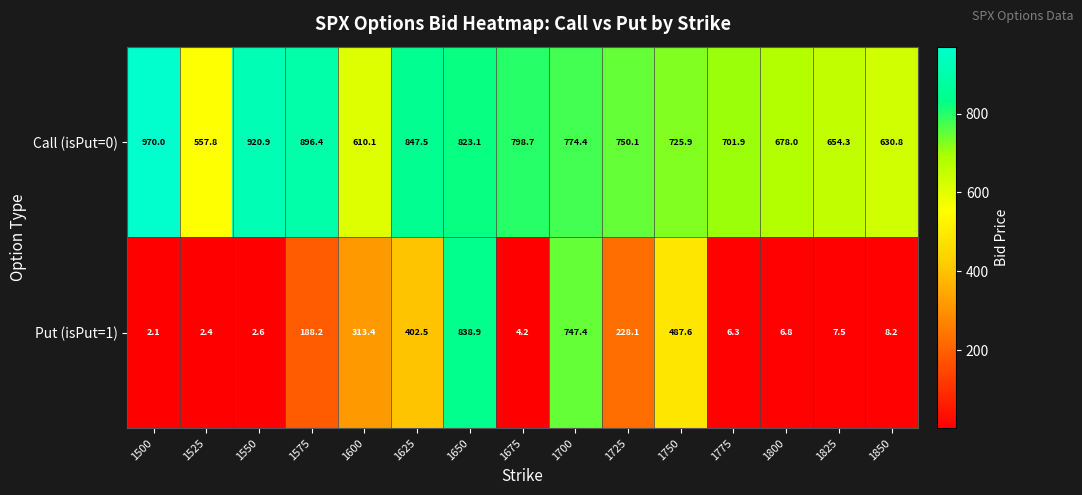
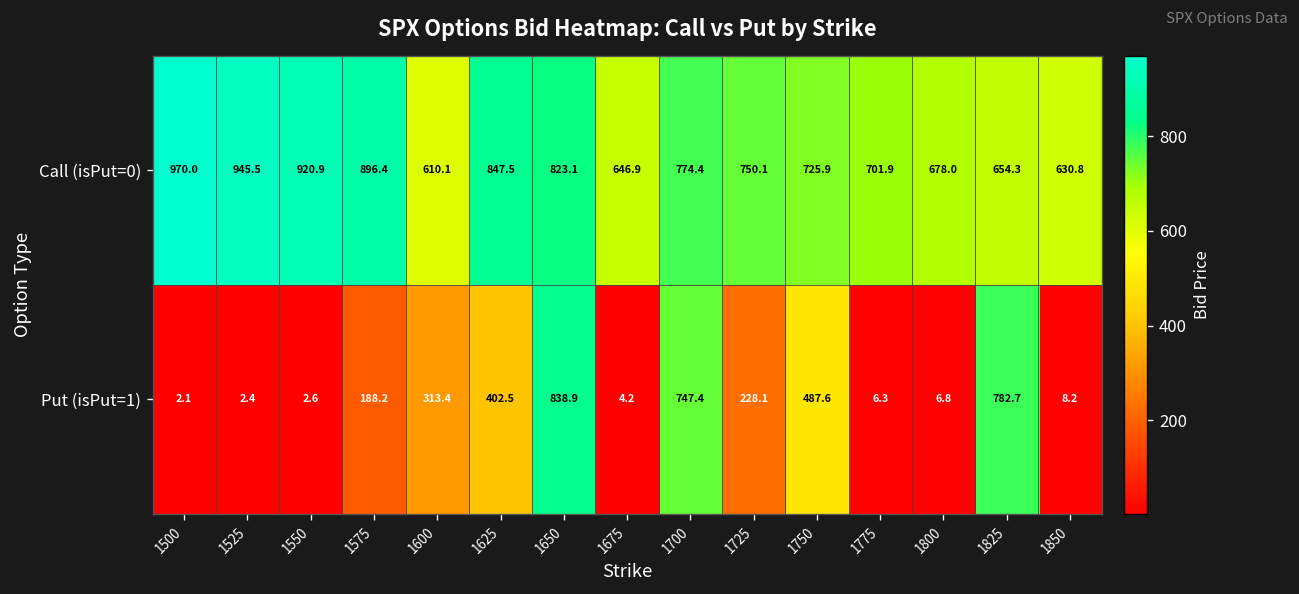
Call (isPut=0), 1525: 557.8 -> 945.5
Call (isPut=0), 1675: 798.7 -> 646.9
Put (isPut=1), 1825: 7.5 -> 782.7
